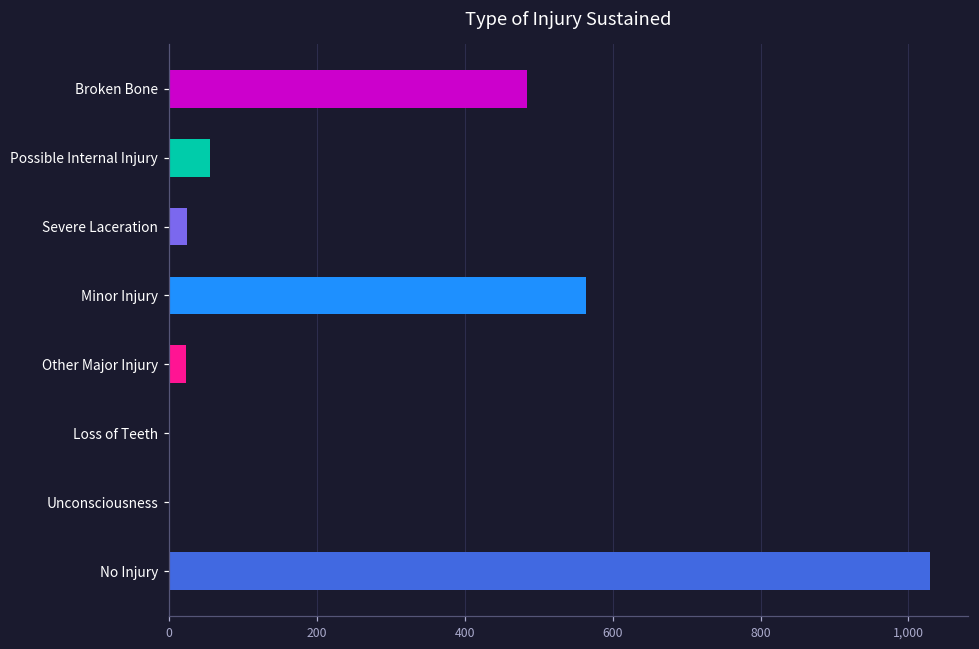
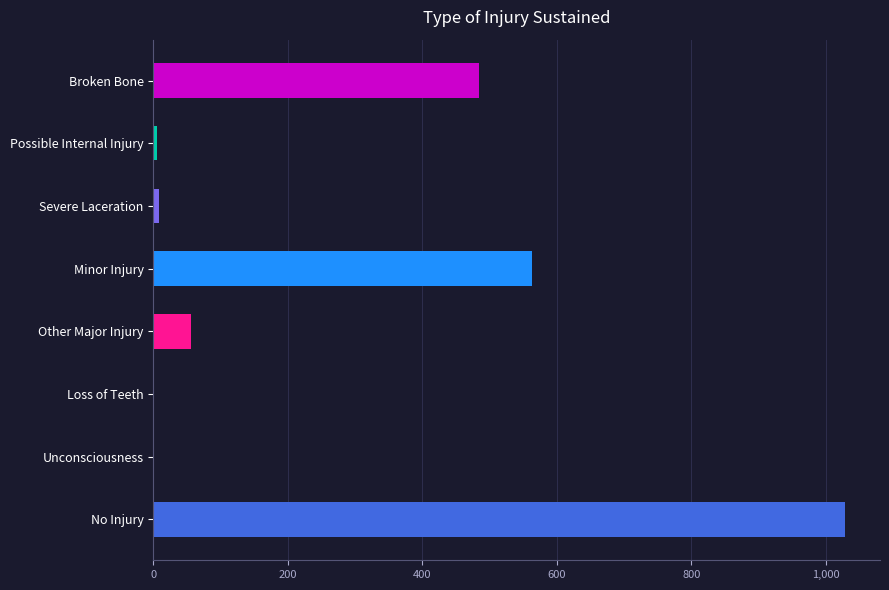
Possible Internal Injury: 60 -> 10
Severe Laceration: 30 -> 10
Other Major Injury: 20 -> 60
